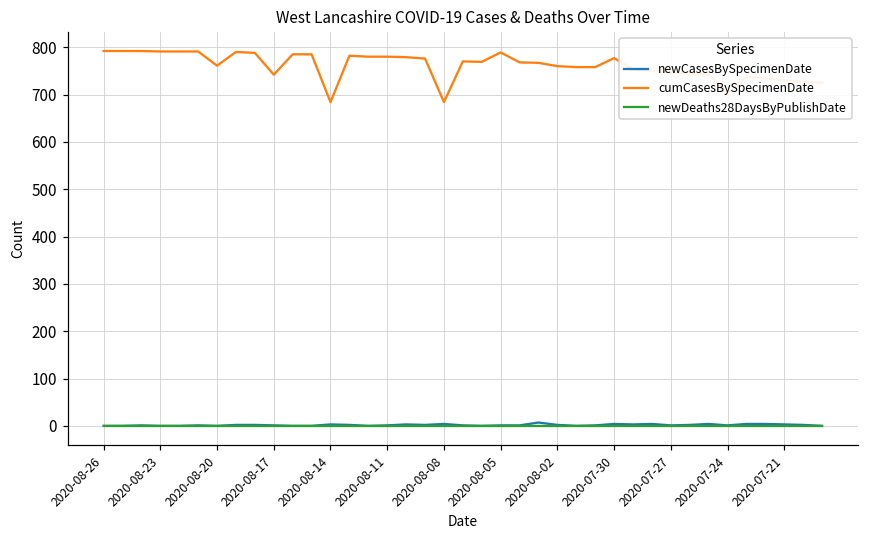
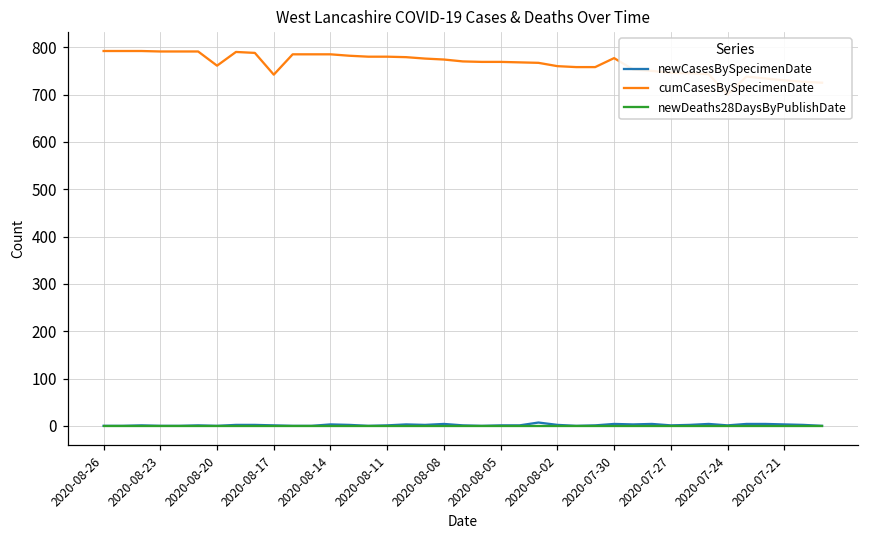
cumCasesBySpecimenDate, 2020-08-14: 680 -> 790
cumCasesBySpecimenDate, 2020-08-08: 680 -> 770
cumCasesBySpecimenDate, 2020-08-05: 790 -> 770
